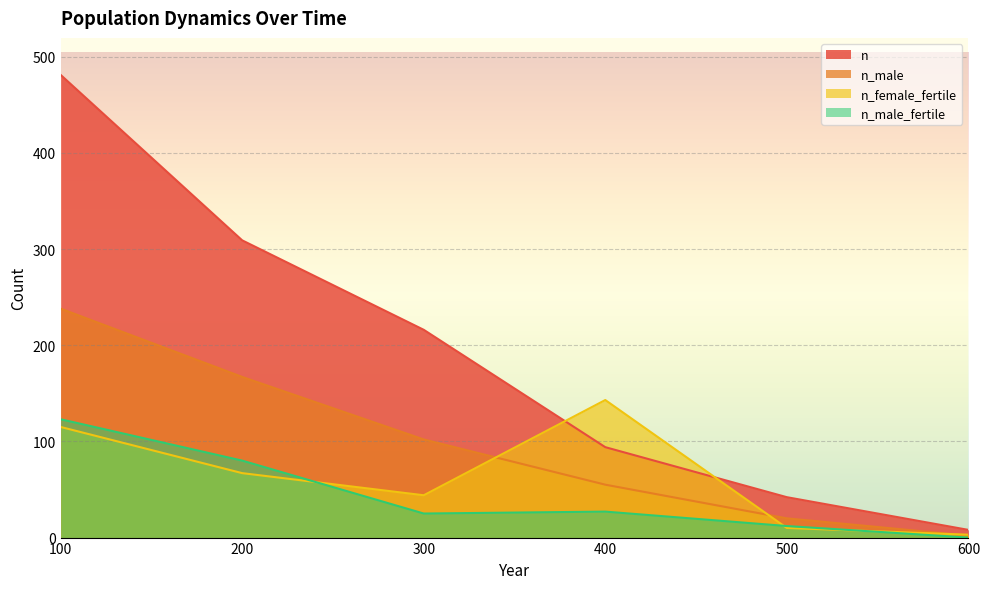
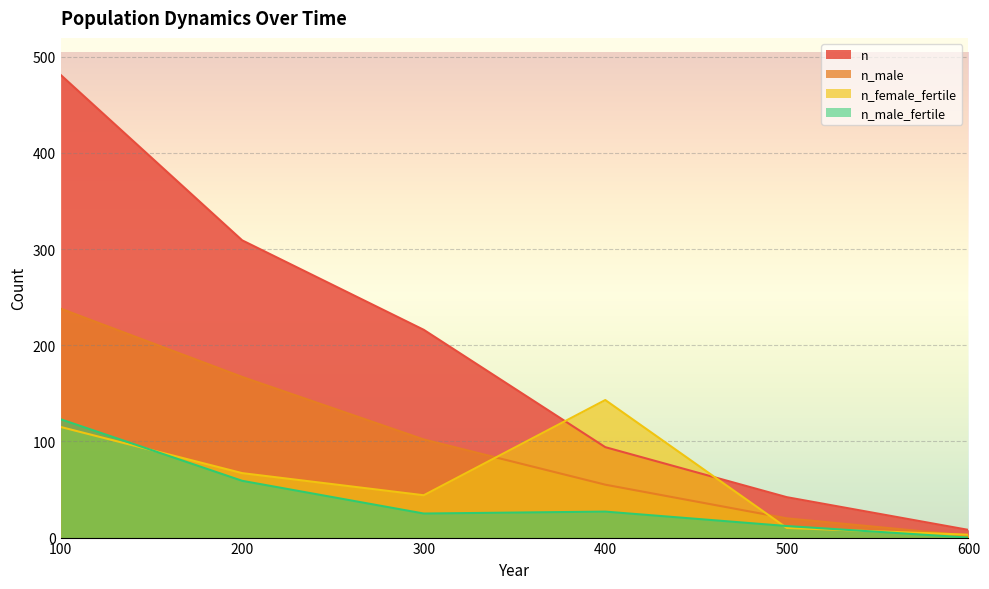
n_male_fertile, 200: 80 -> 60
